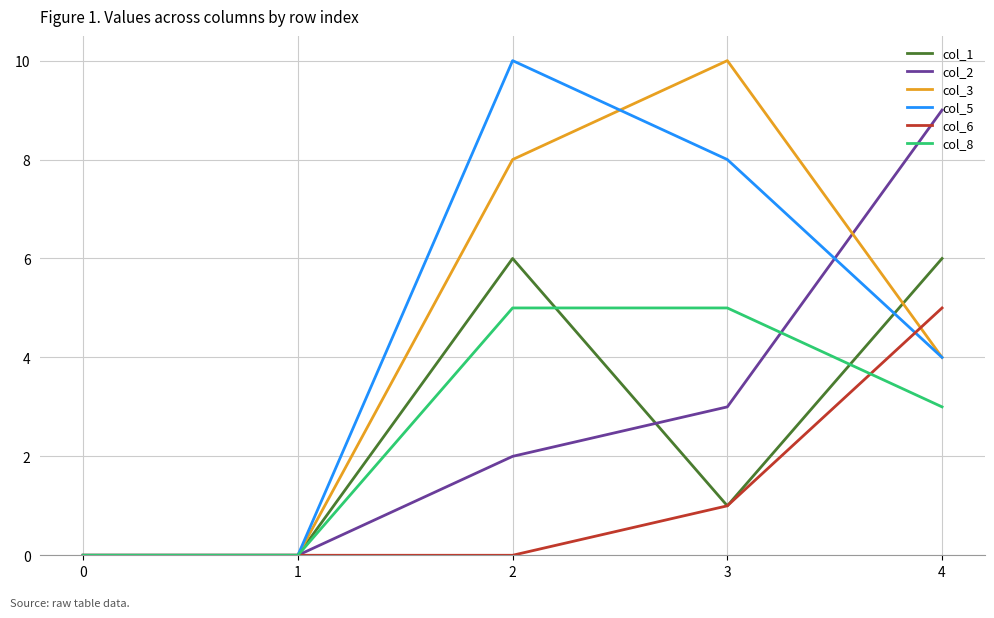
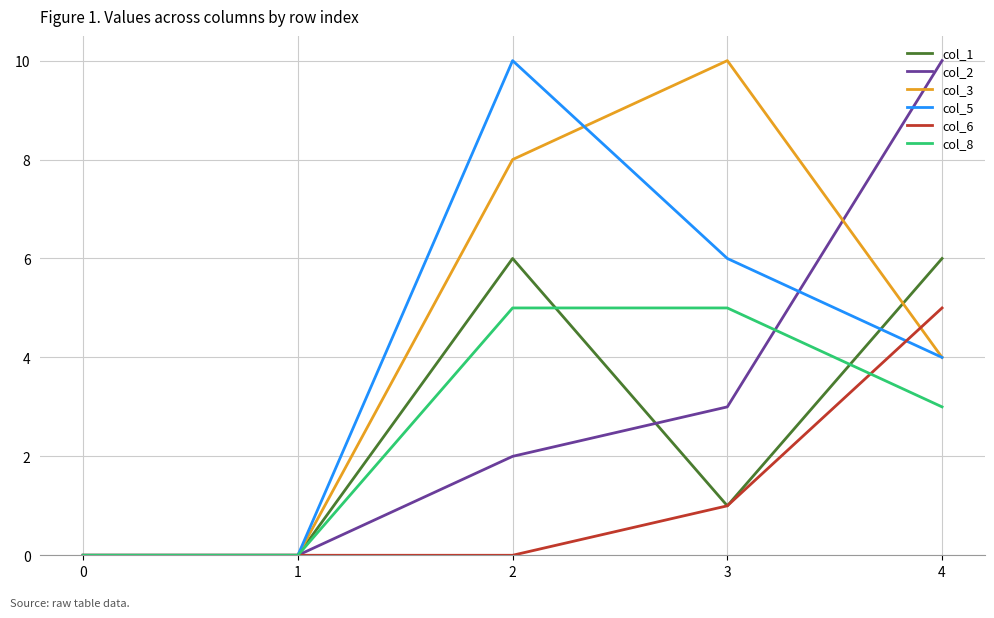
col_5, 3: 8 -> 6
col_2, 4: 9 -> 10
